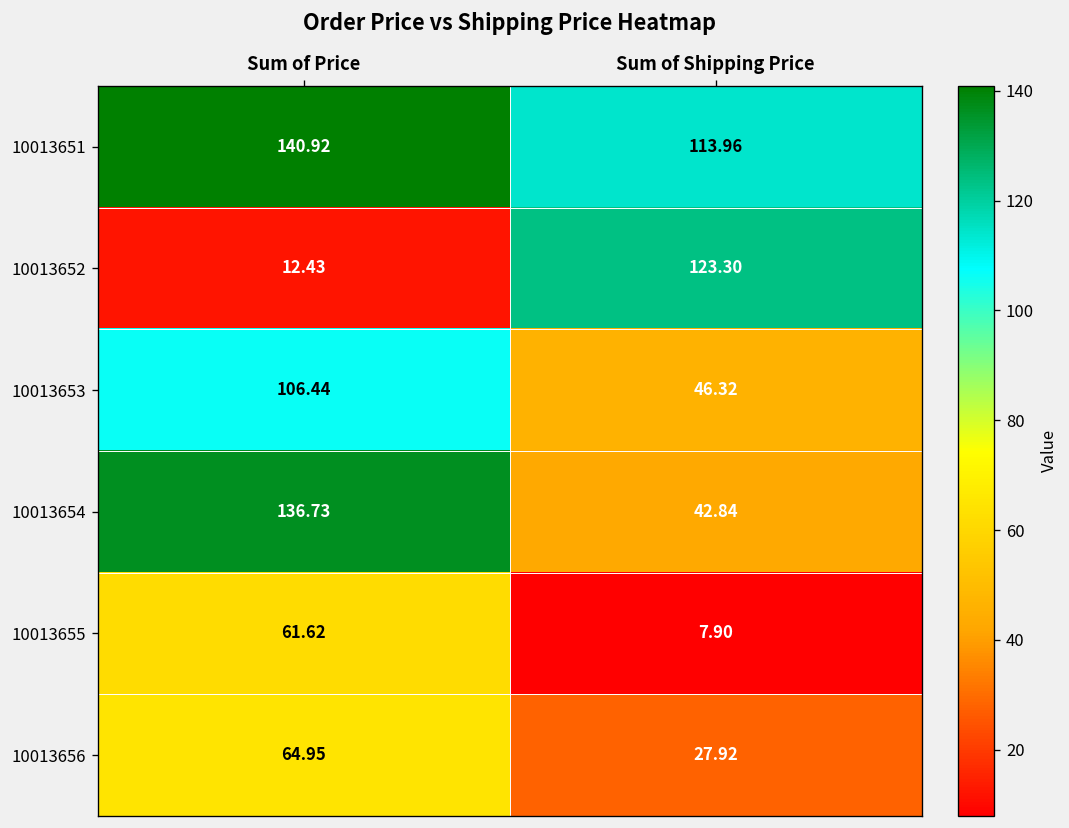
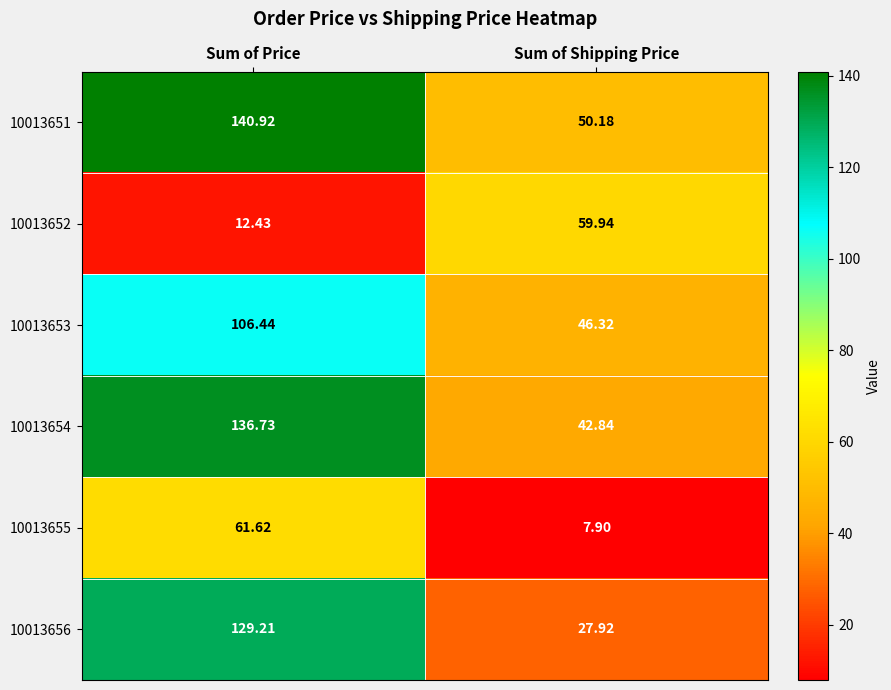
10013651, Sum of Shipping Price: 113.96 -> 50.18
10013652, Sum of Shipping Price: 123.30 -> 59.94
10013656, Sum of Price: 64.95 -> 129.21
